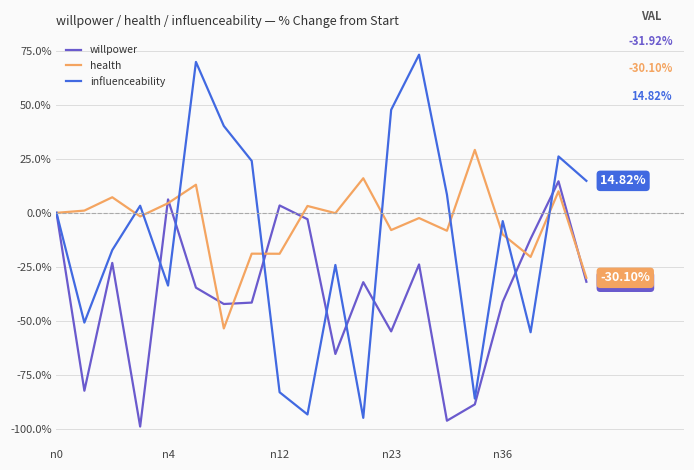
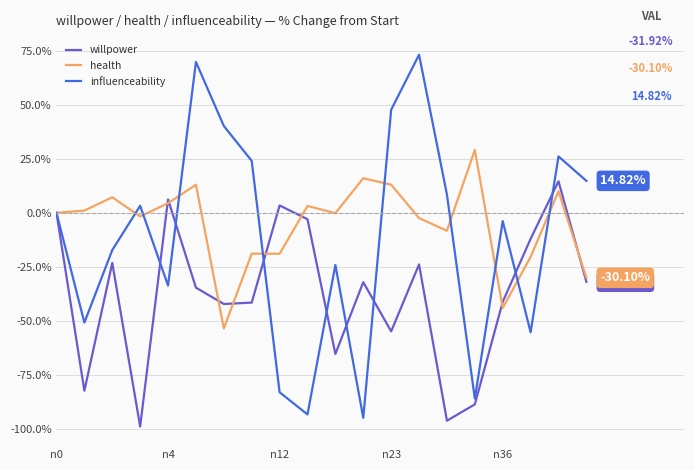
health, n23: -8% -> 13%
health, n36: -10% -> -44%
